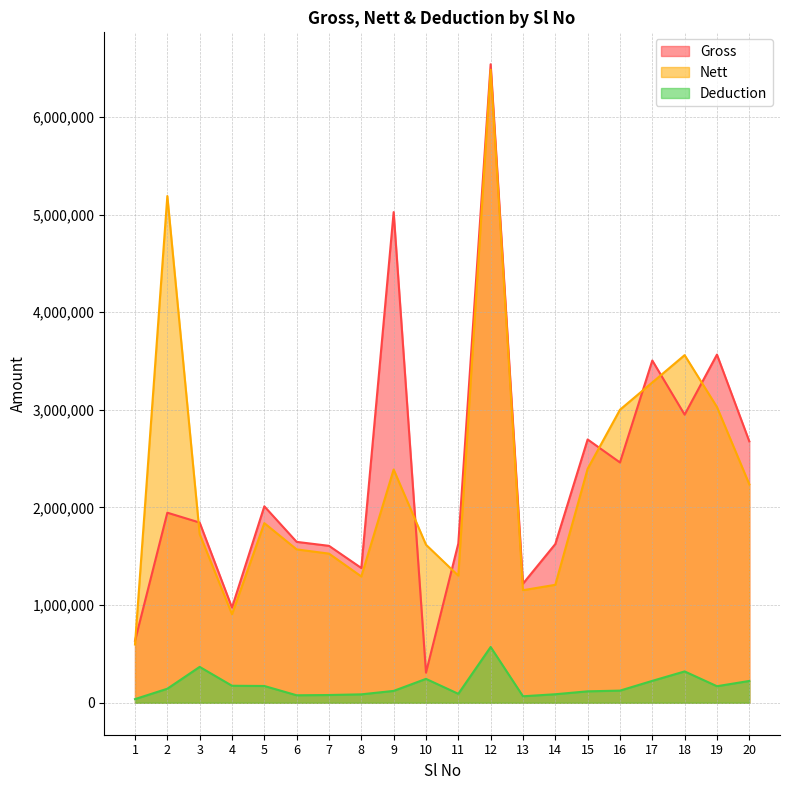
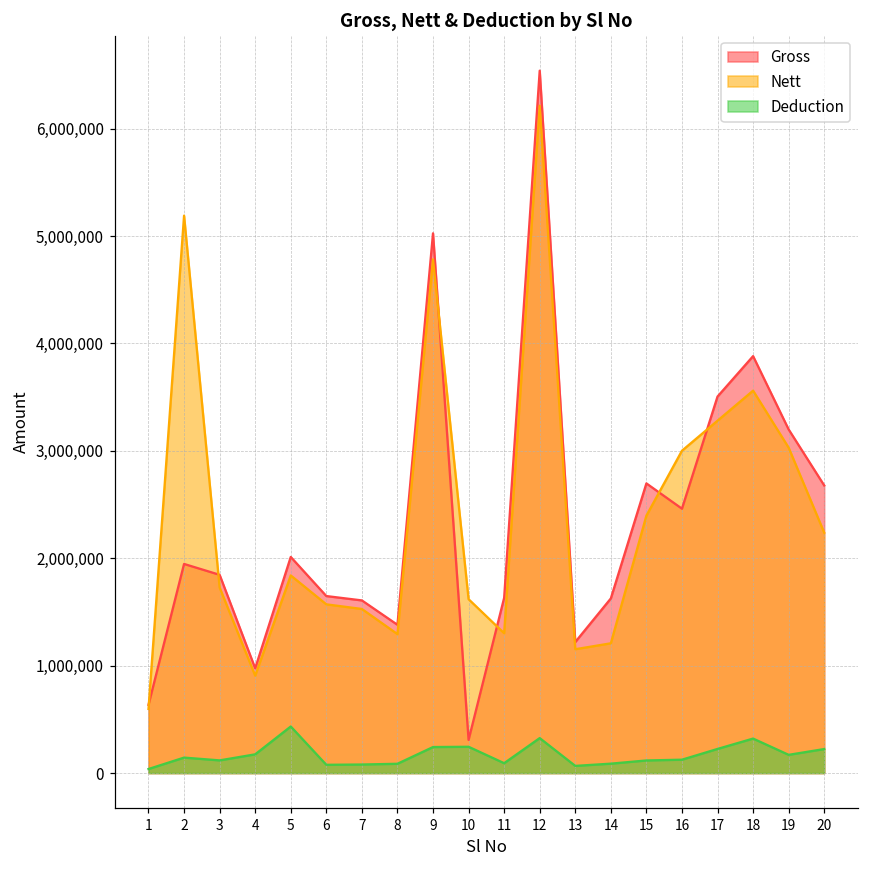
Deduction, 3: 400,000 -> 100,000
Deduction, 5: 200,000 -> 400,000
Nett, 9: 2,400,000 -> 4,800,000
Deduction, 9: 100,000 -> 200,000
Nett, 12: 6,500,000 -> 6,200,000
Deduction, 12: 600,000 -> 300,000
Gross, 18: 3,000,000 -> 3,900,000
Gross, 19: 3,600,000 -> 3,200,000
